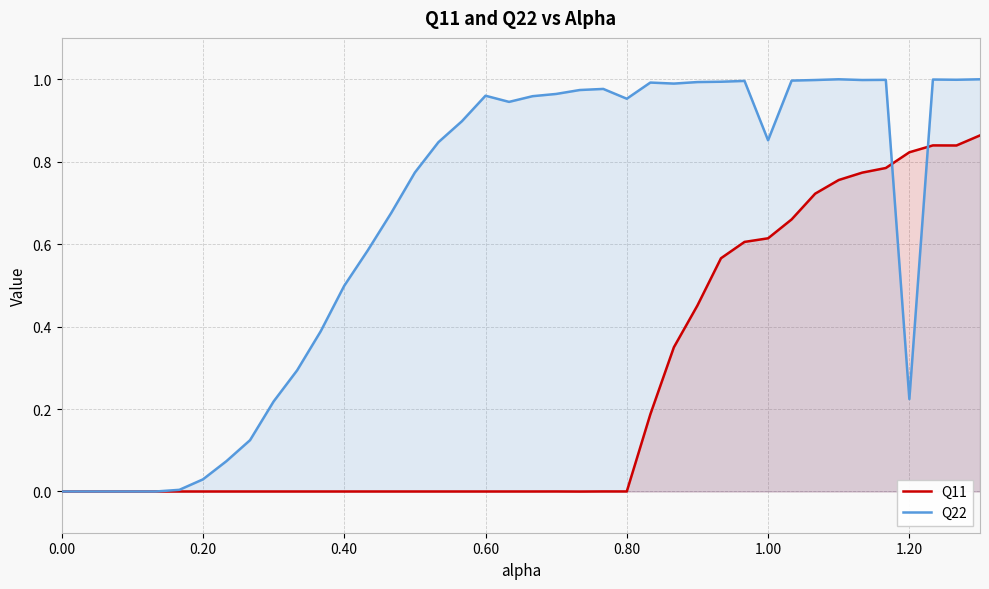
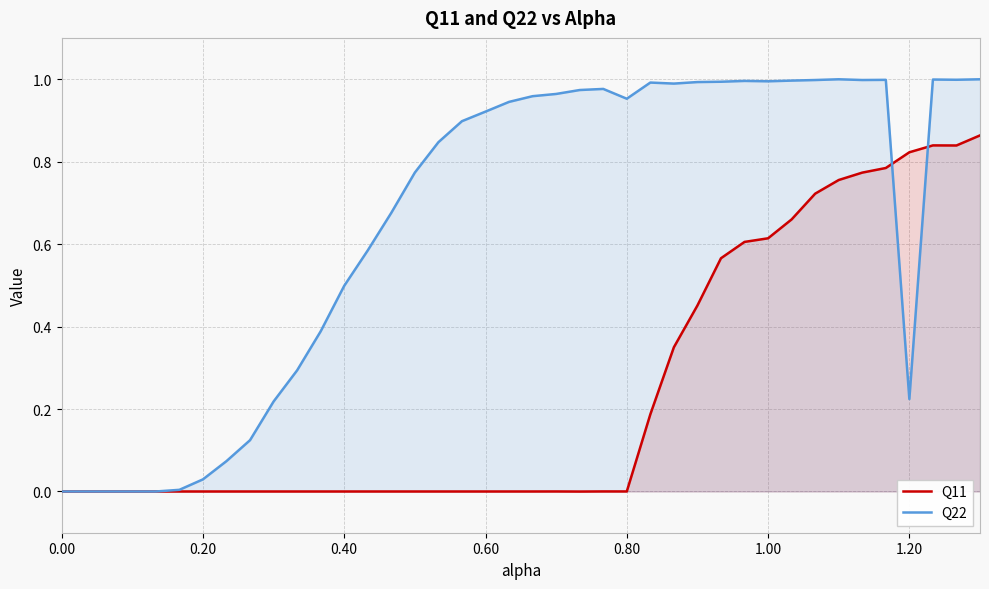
Q22, 0.60: 0.96 -> 0.92
Q22, 1.00: 0.85 -> 0.99
